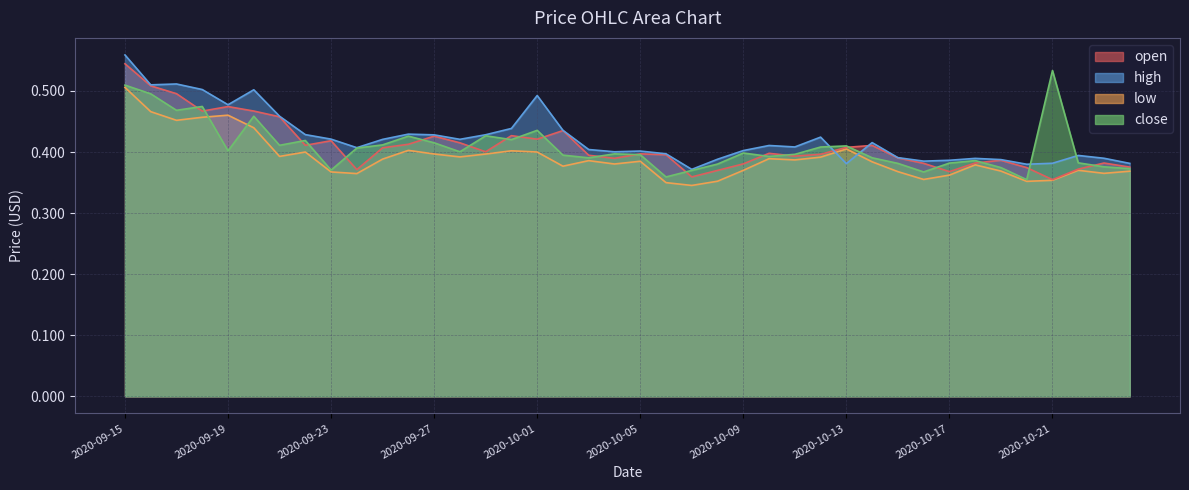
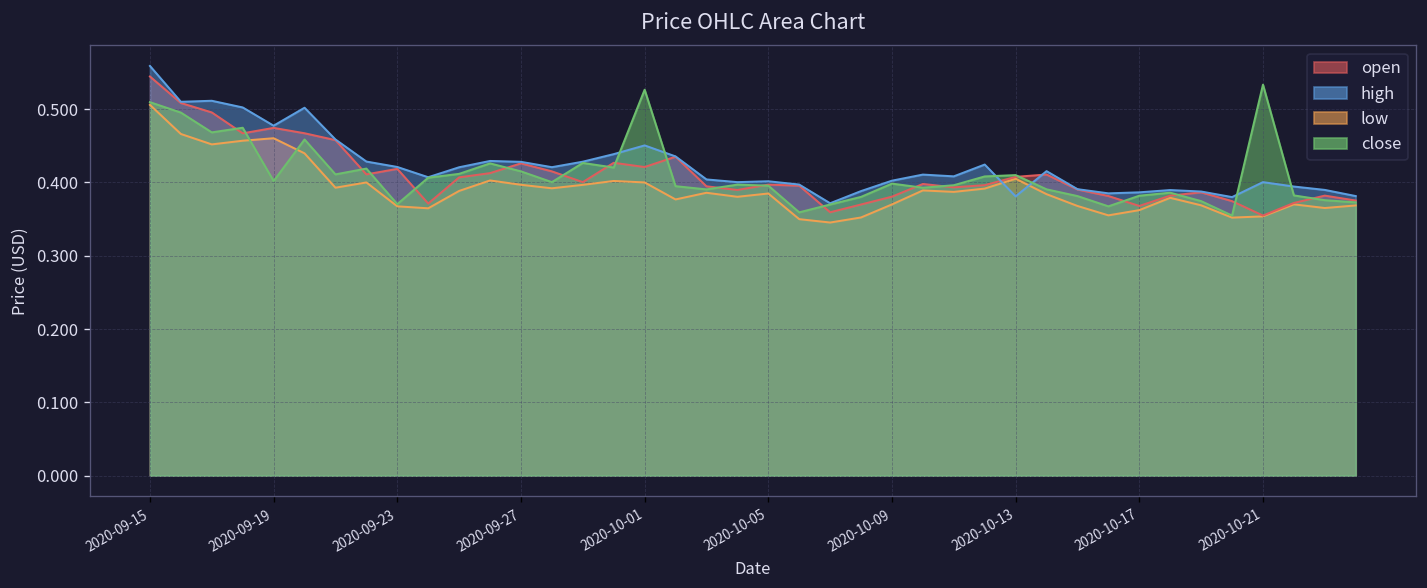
high, 2020-10-01: 0.49 -> 0.45
close, 2020-10-01: 0.44 -> 0.53
high, 2020-10-21: 0.38 -> 0.40
